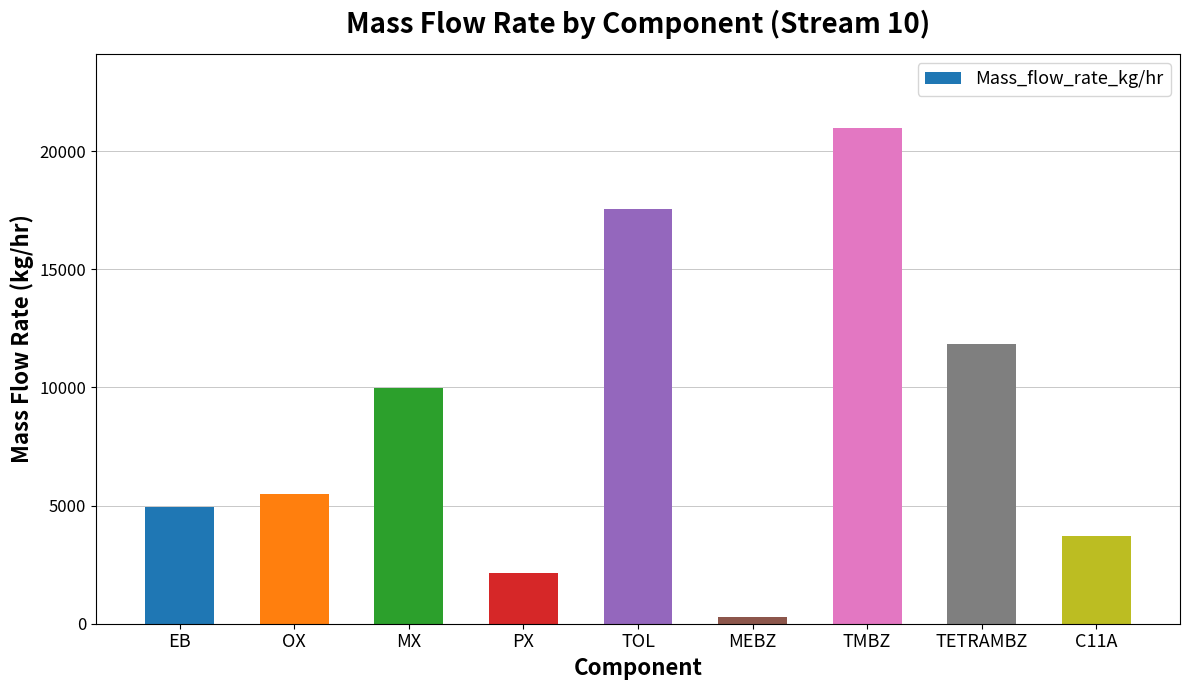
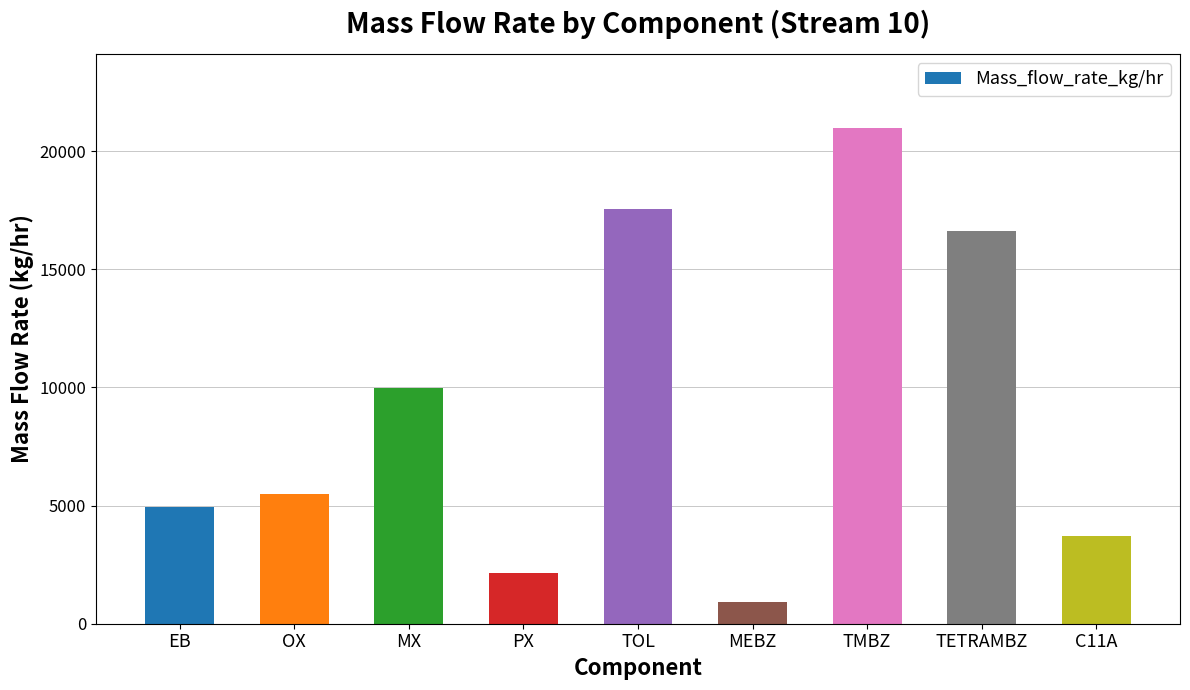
MEBZ: 300 -> 900
TETRAMBZ: 11800 -> 16600
